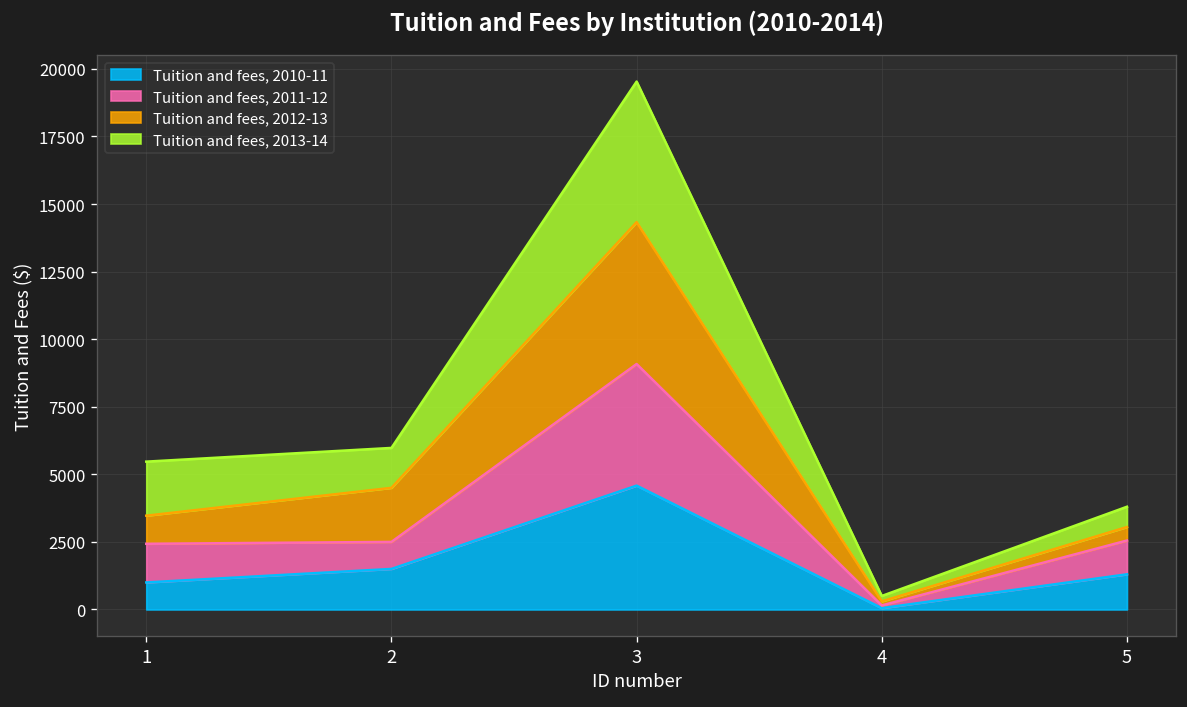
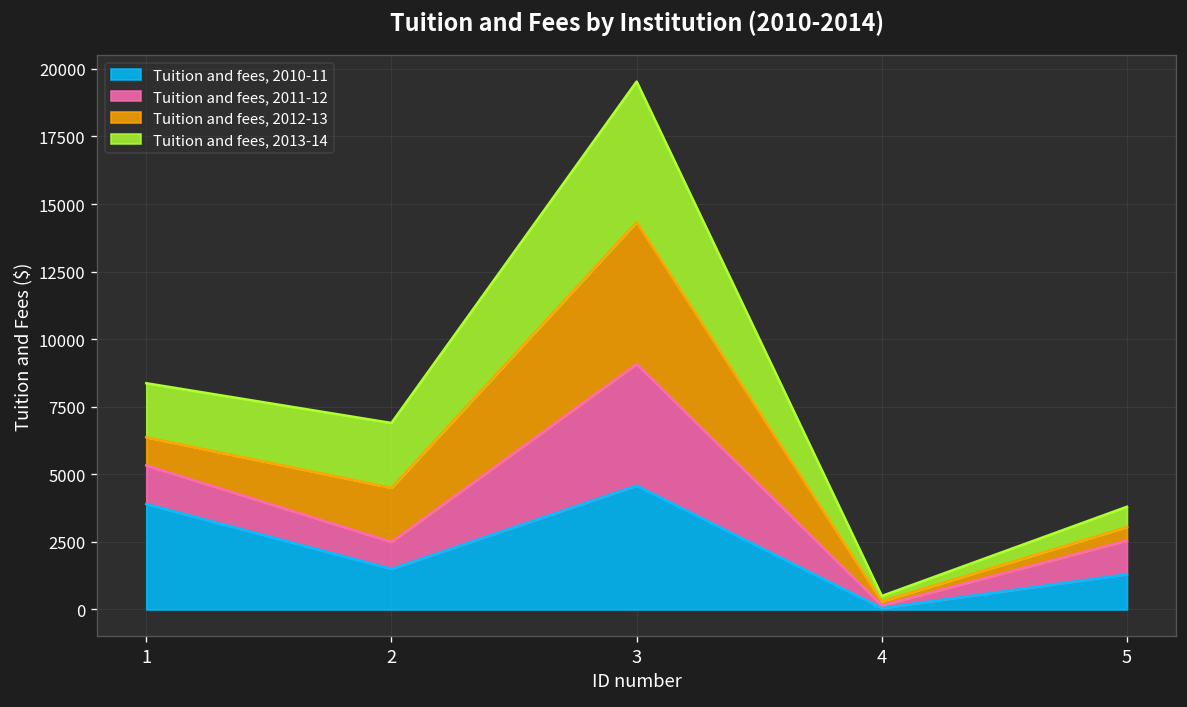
Tuition and fees, 2010-11, 1: 1000 -> 3900
Tuition and fees, 2013-14, 2: 1500 -> 2400
